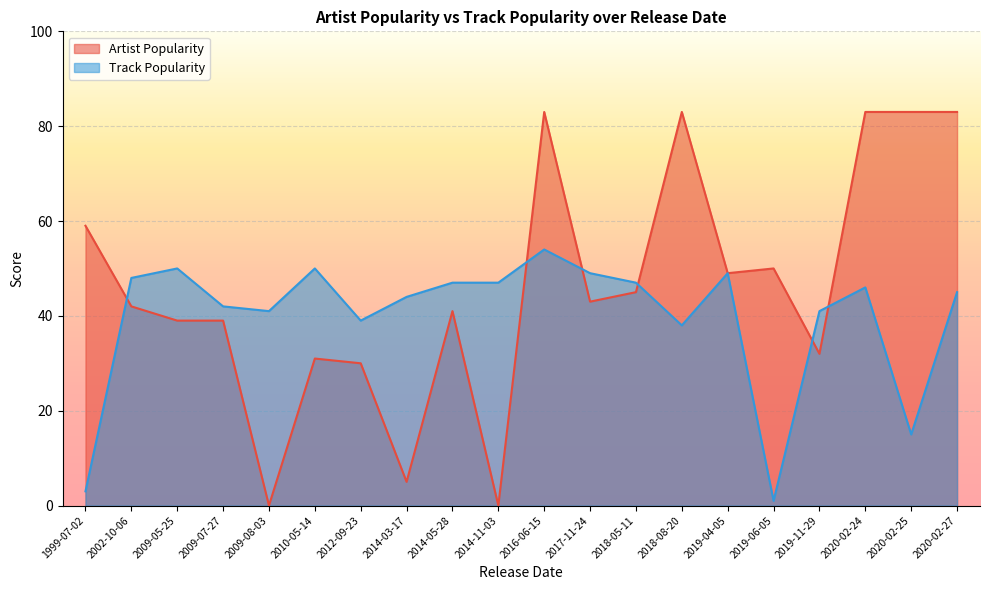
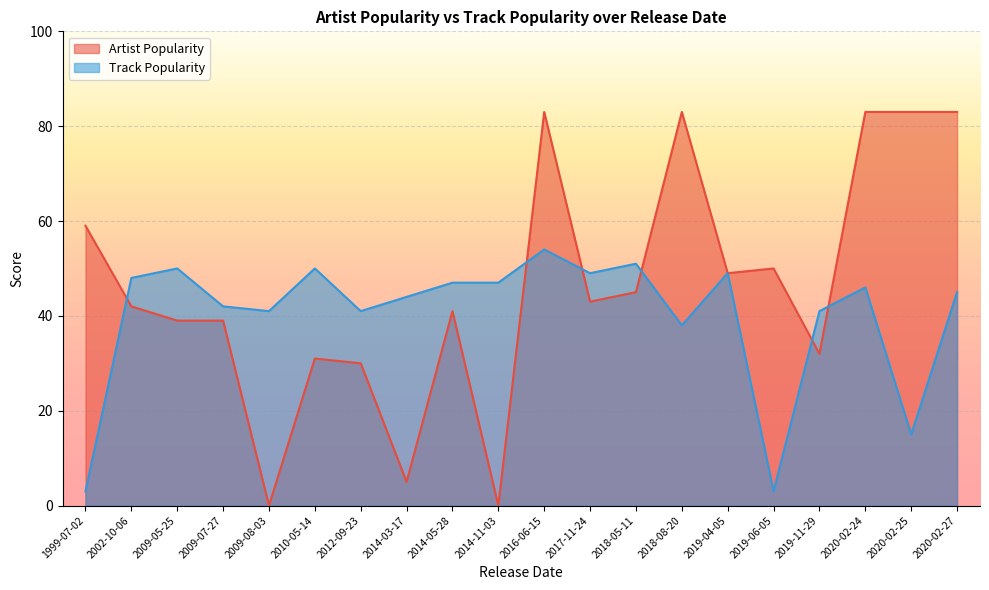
Track Popularity, 2012-09-23: 39 -> 41
Track Popularity, 2018-05-11: 47 -> 51
Track Popularity, 2019-06-05: 1 -> 3
